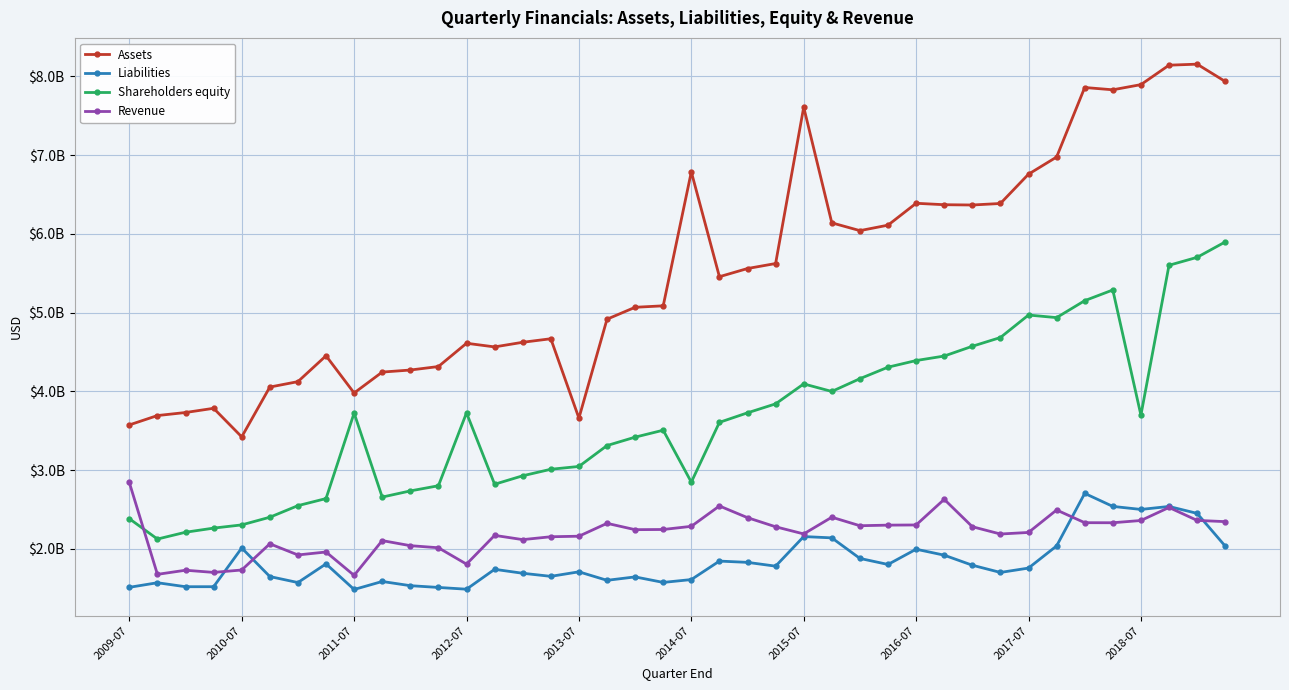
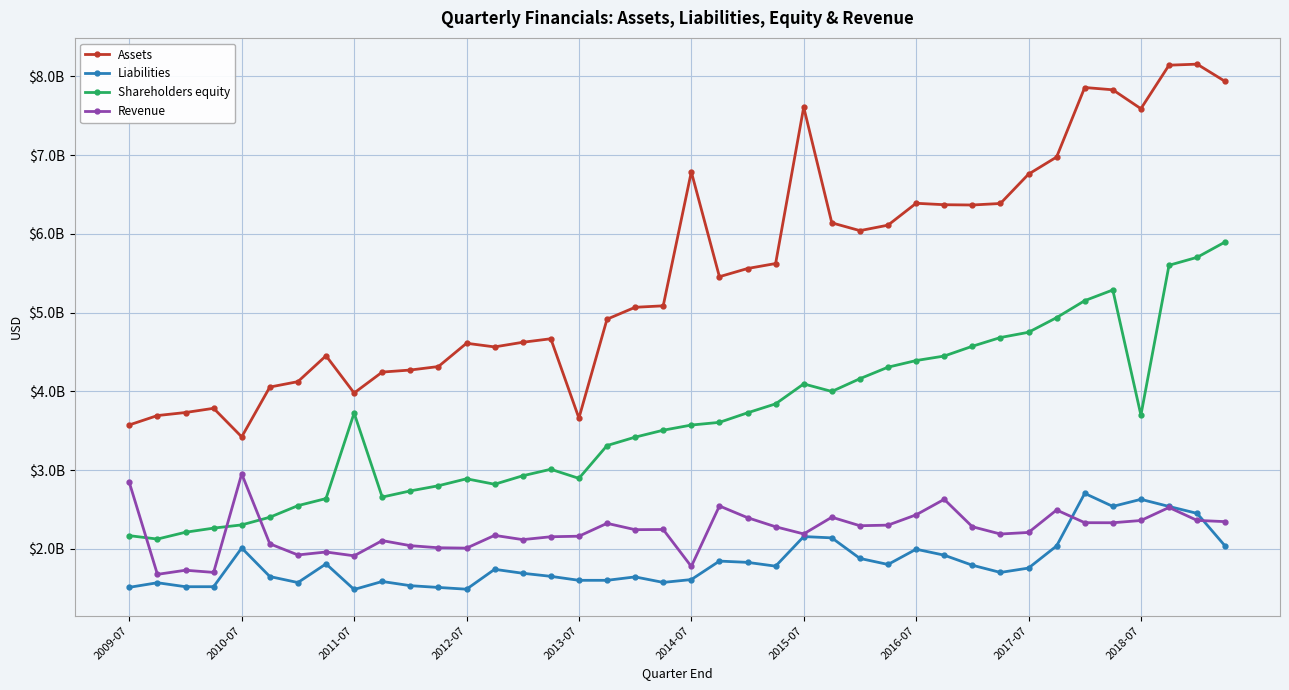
Shareholders equity, 2009-07: $2400000000 -> $2200000000
Revenue, 2010-07: $1700000000 -> $3000000000
Revenue, 2011-07: $1700000000 -> $1900000000
Shareholders equity, 2012-07: $3700000000 -> $2900000000
Revenue, 2012-07: $1800000000 -> $2000000000
Liabilities, 2013-07: $1700000000 -> $1600000000
Shareholders equity, 2013-07: $3000000000 -> $2900000000
Shareholders equity, 2014-07: $2800000000 -> $3600000000
Revenue, 2014-07: $2300000000 -> $1800000000
Revenue, 2016-07: $2300000000 -> $2400000000
Shareholders equity, 2017-07: $5000000000 -> $4700000000
Assets, 2018-07: $7900000000 -> $7600000000
Liabilities, 2018-07: $2500000000 -> $2600000000
